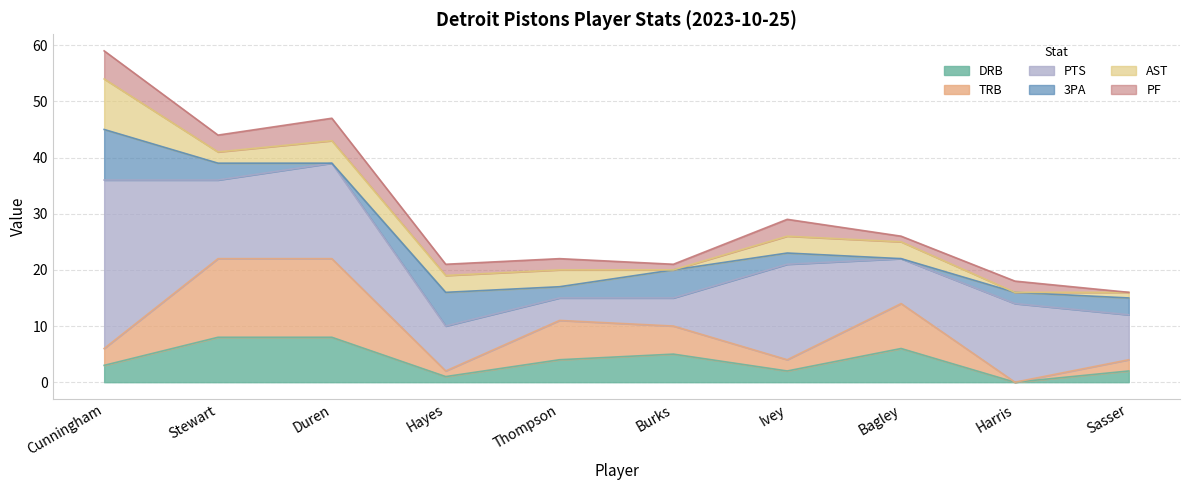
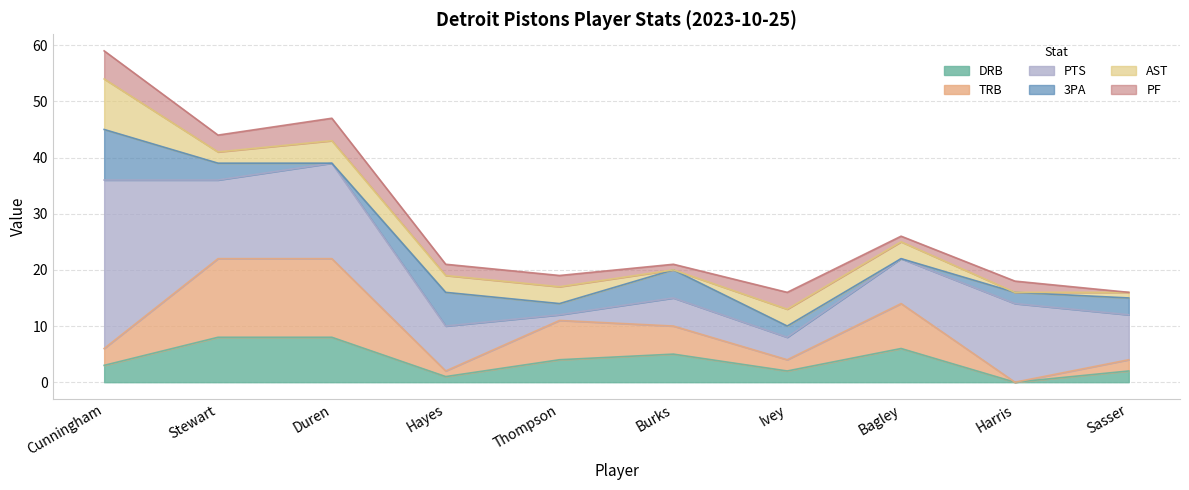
PTS, Thompson: 4 -> 1
PTS, Ivey: 17 -> 4
